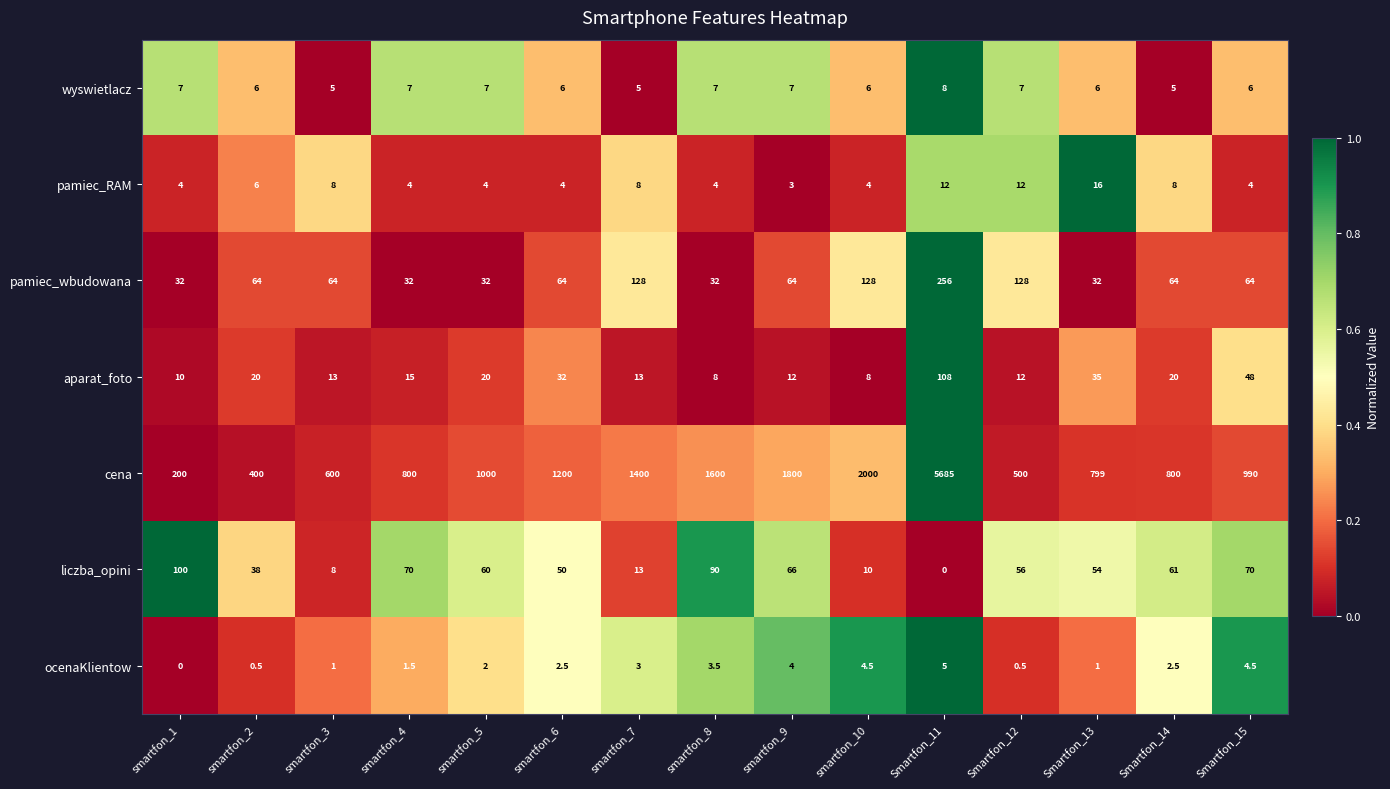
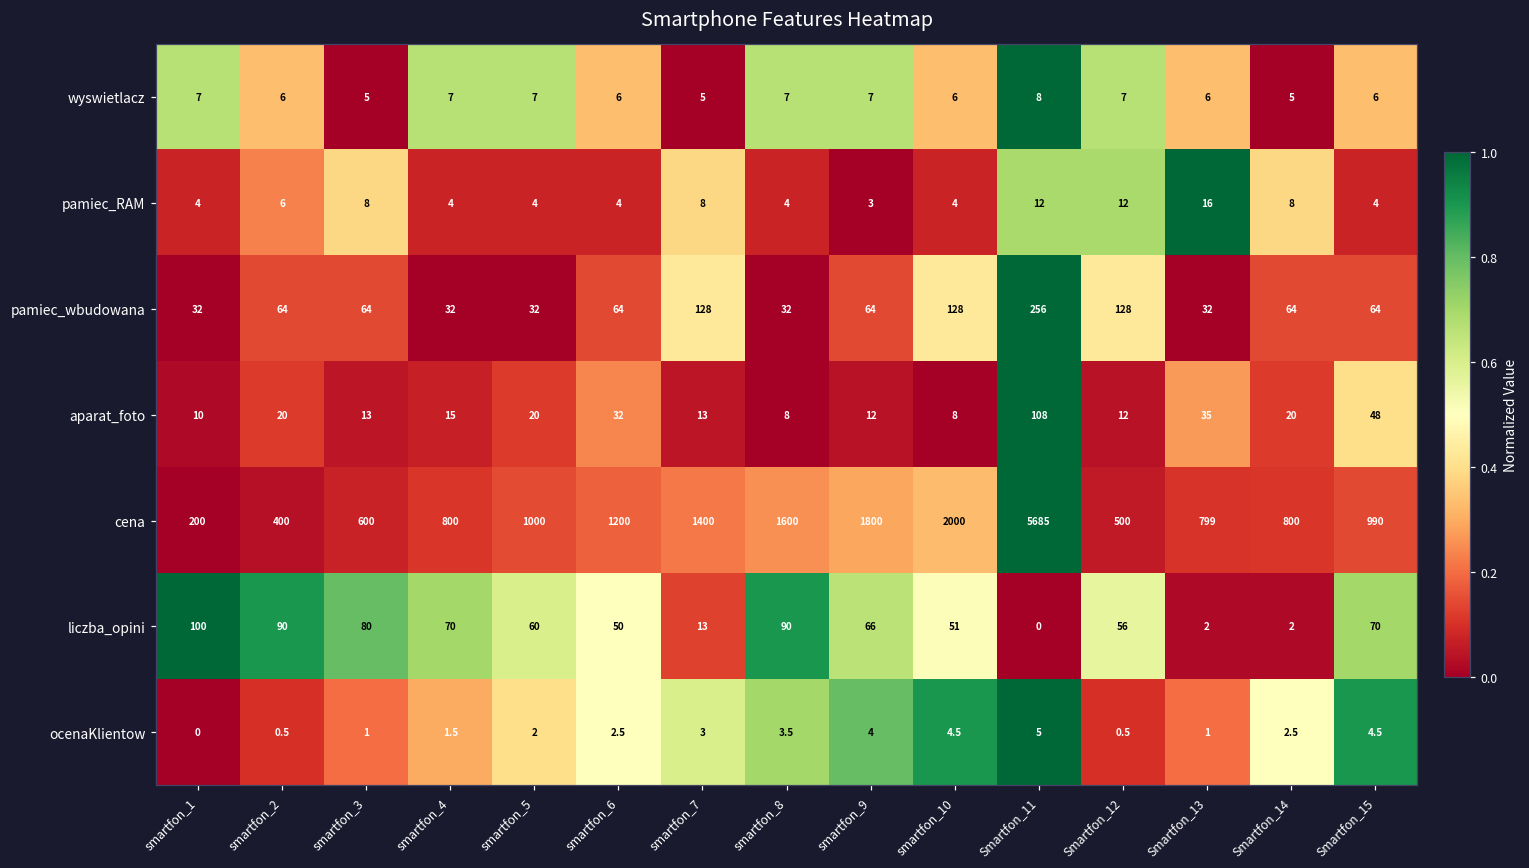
liczba_opini, smartfon_2: 38 -> 90
liczba_opini, smartfon_3: 8 -> 80
liczba_opini, smartfon_10: 10 -> 51
liczba_opini, Smartfon_13: 54 -> 2
liczba_opini, Smartfon_14: 61 -> 2
